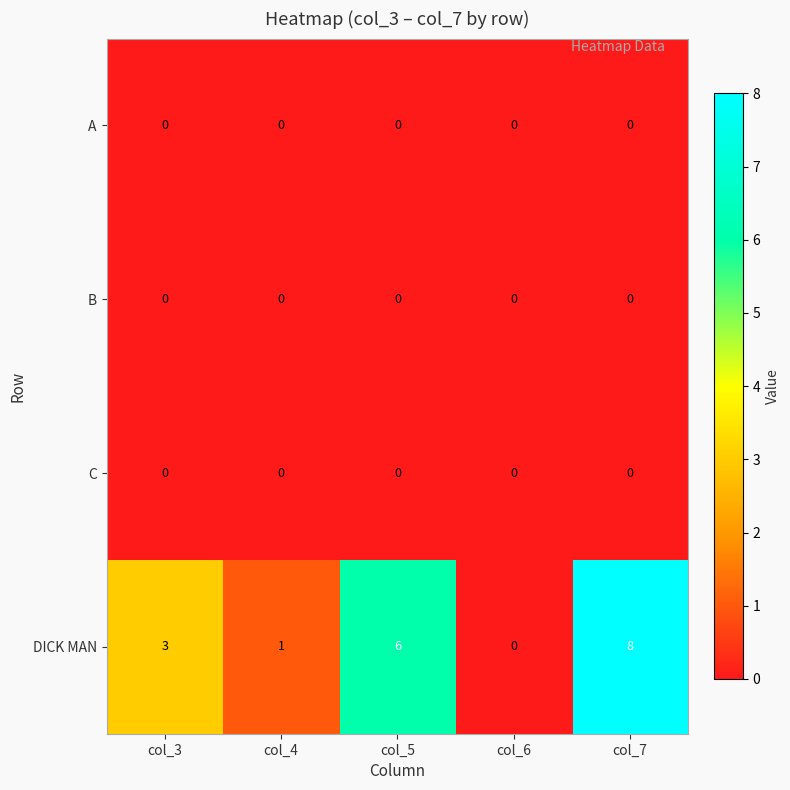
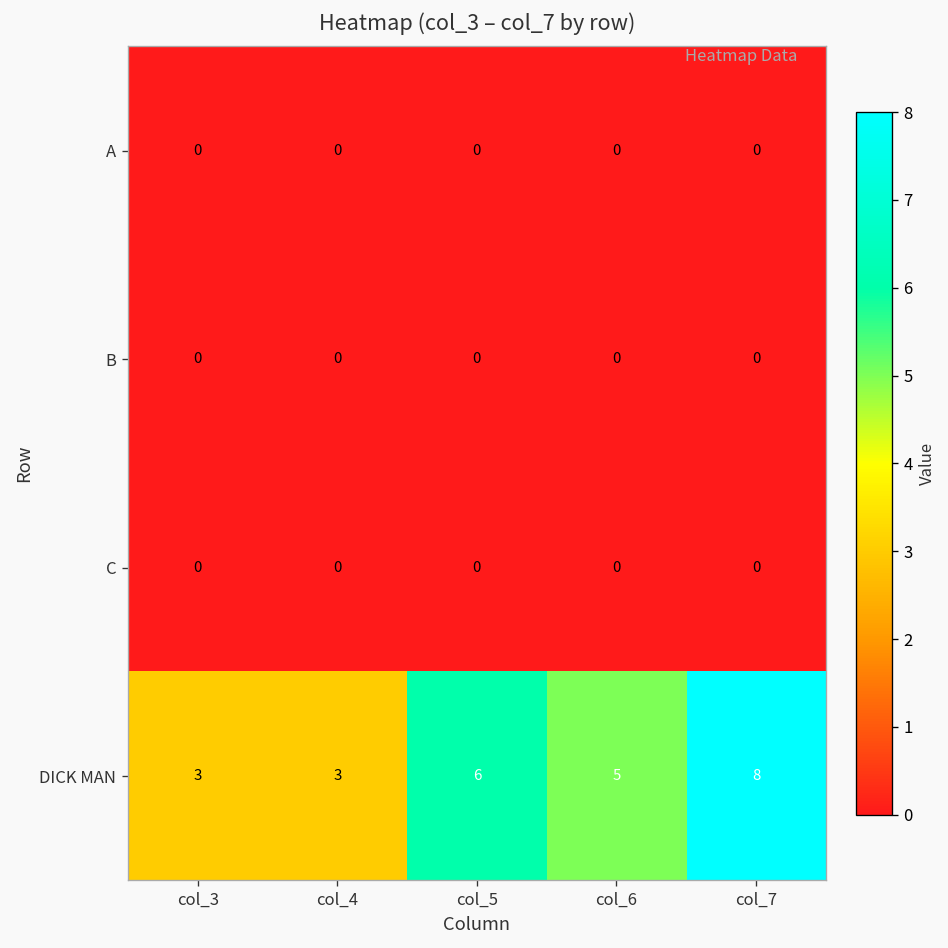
DICK MAN, col_4: 1 -> 3
DICK MAN, col_6: 0 -> 5
